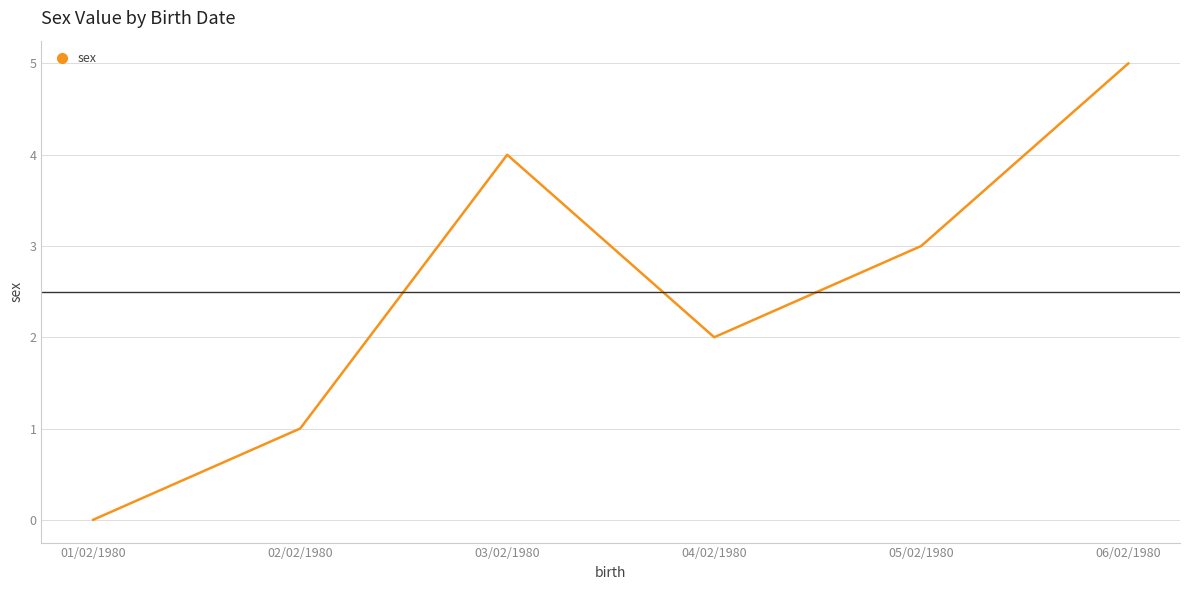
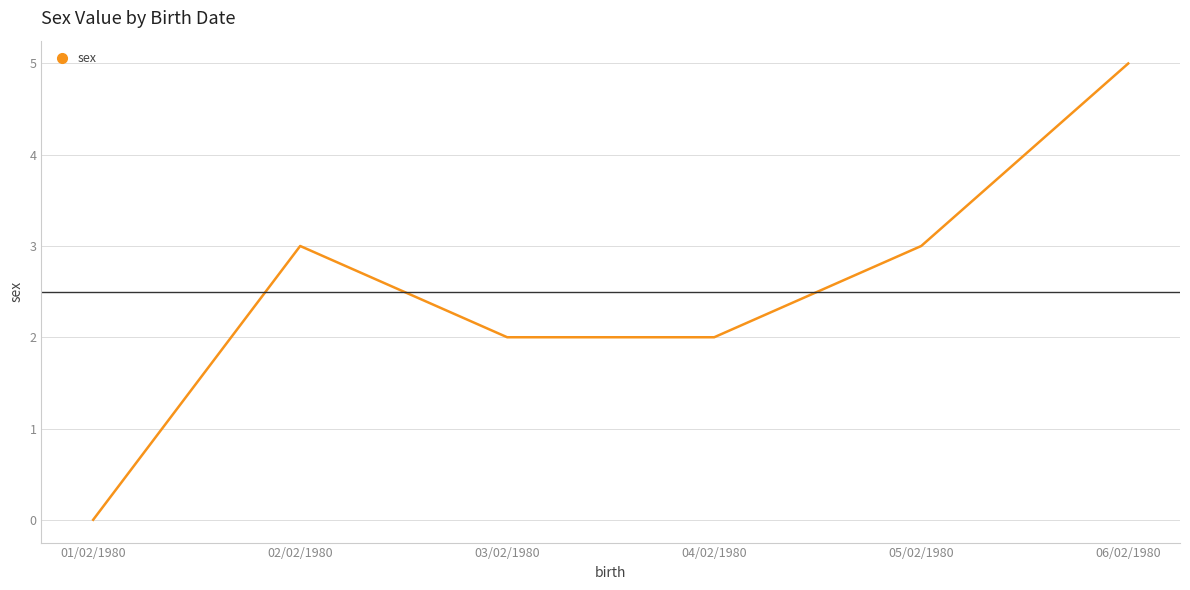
02/02/1980: 1 -> 3
03/02/1980: 4 -> 2
